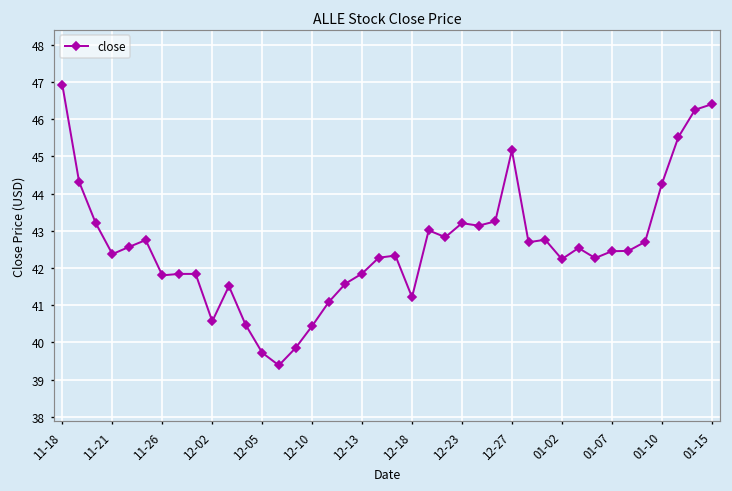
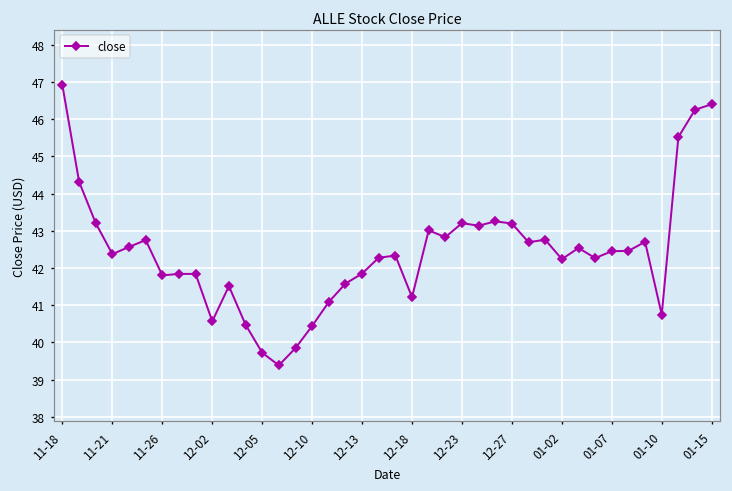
12-27: 45.2 -> 43.2
01-10: 44.3 -> 40.7
